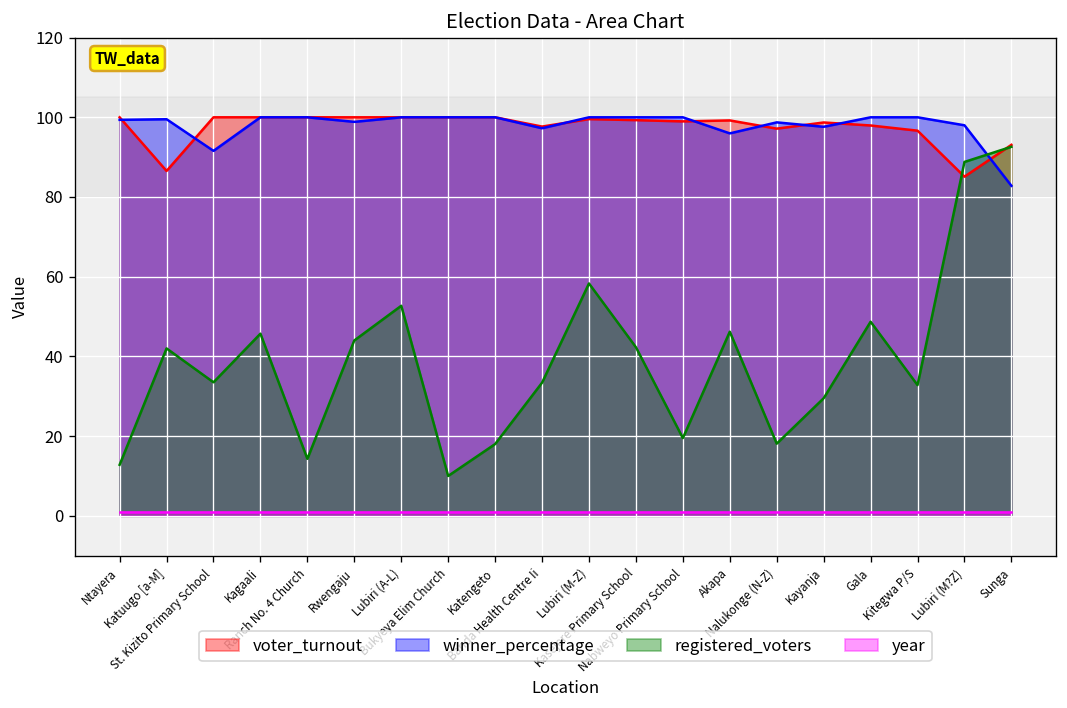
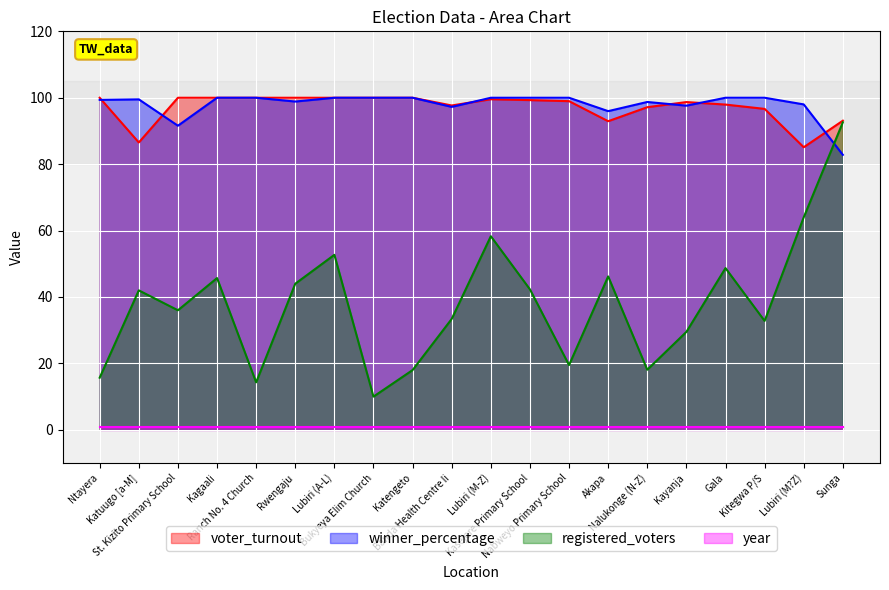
registered_voters, Ntayera: 13 -> 16
registered_voters, St. Kizito Primary School: 34 -> 36
voter_turnout, Akapa: 99 -> 93
registered_voters, Lubiri (M?Z): 89 -> 64
